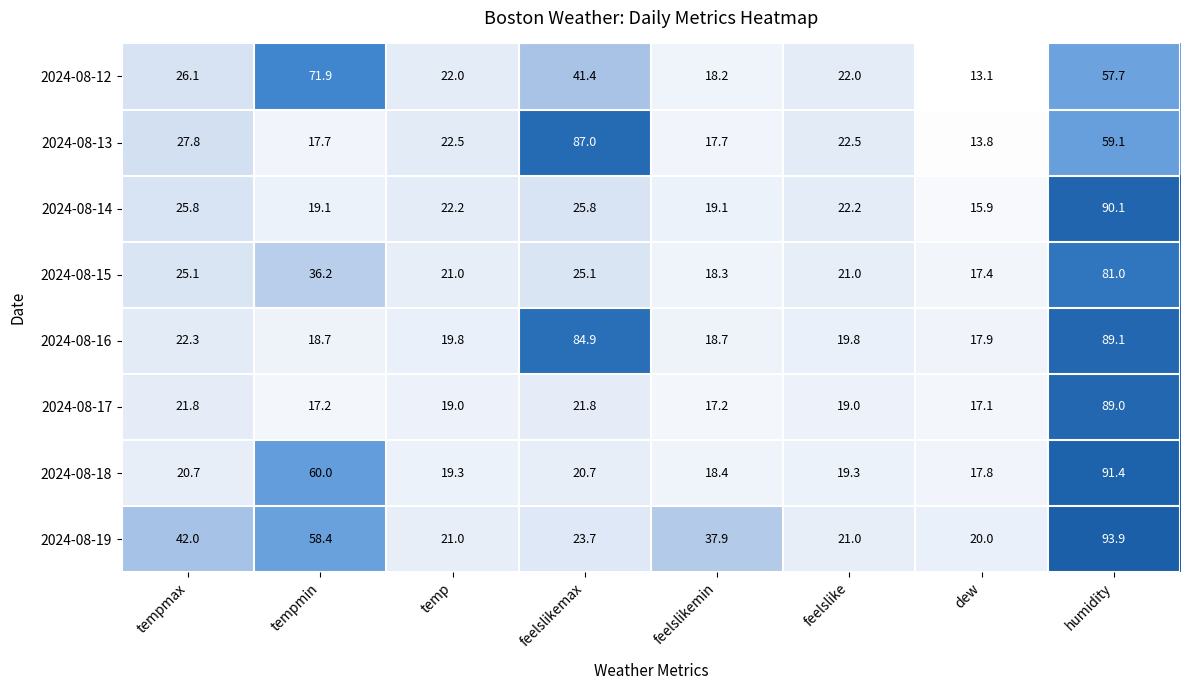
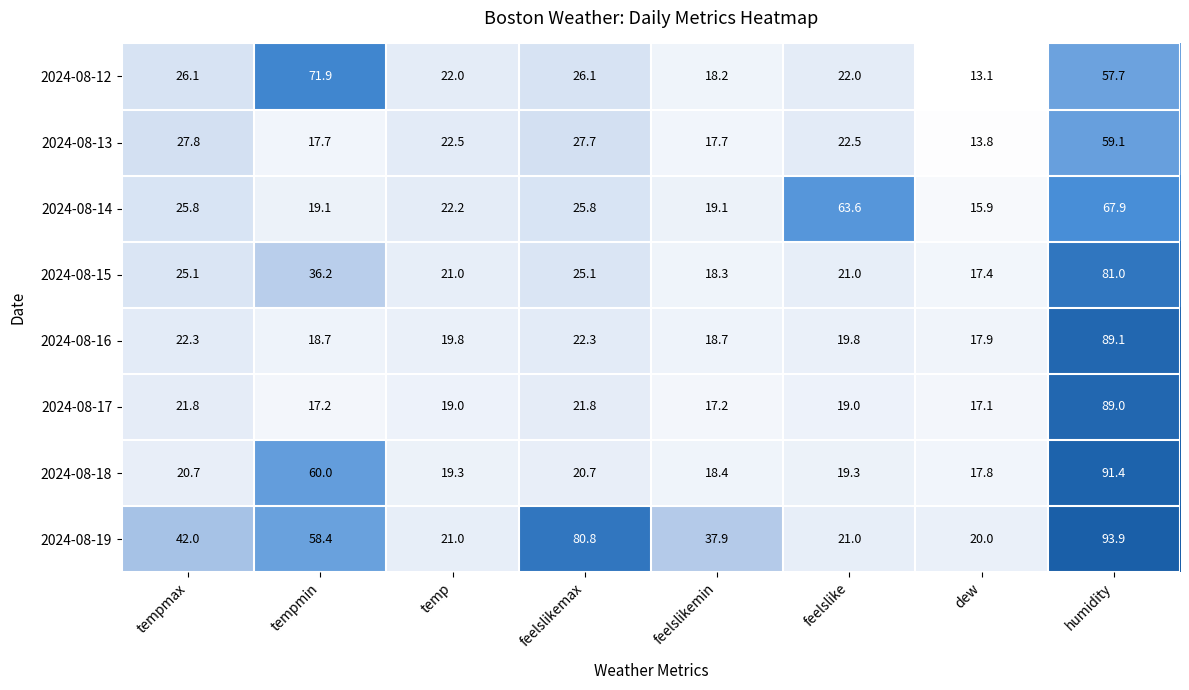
2024-08-12, feelslikemax: 41.4 -> 26.1
2024-08-13, feelslikemax: 87.0 -> 27.7
2024-08-14, feelslike: 22.2 -> 63.6
2024-08-14, humidity: 90.1 -> 67.9
2024-08-16, feelslikemax: 84.9 -> 22.3
2024-08-19, feelslikemax: 23.7 -> 80.8
